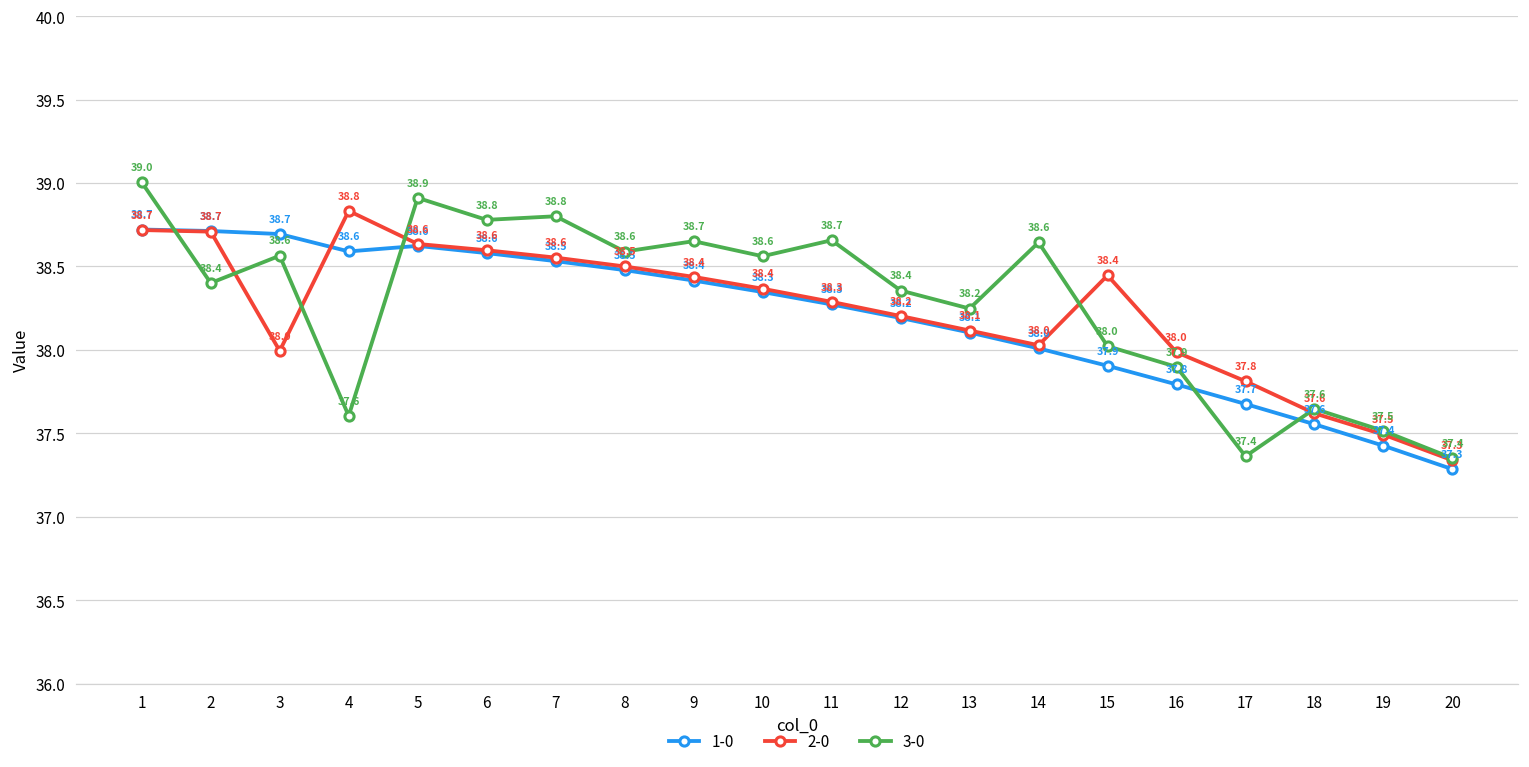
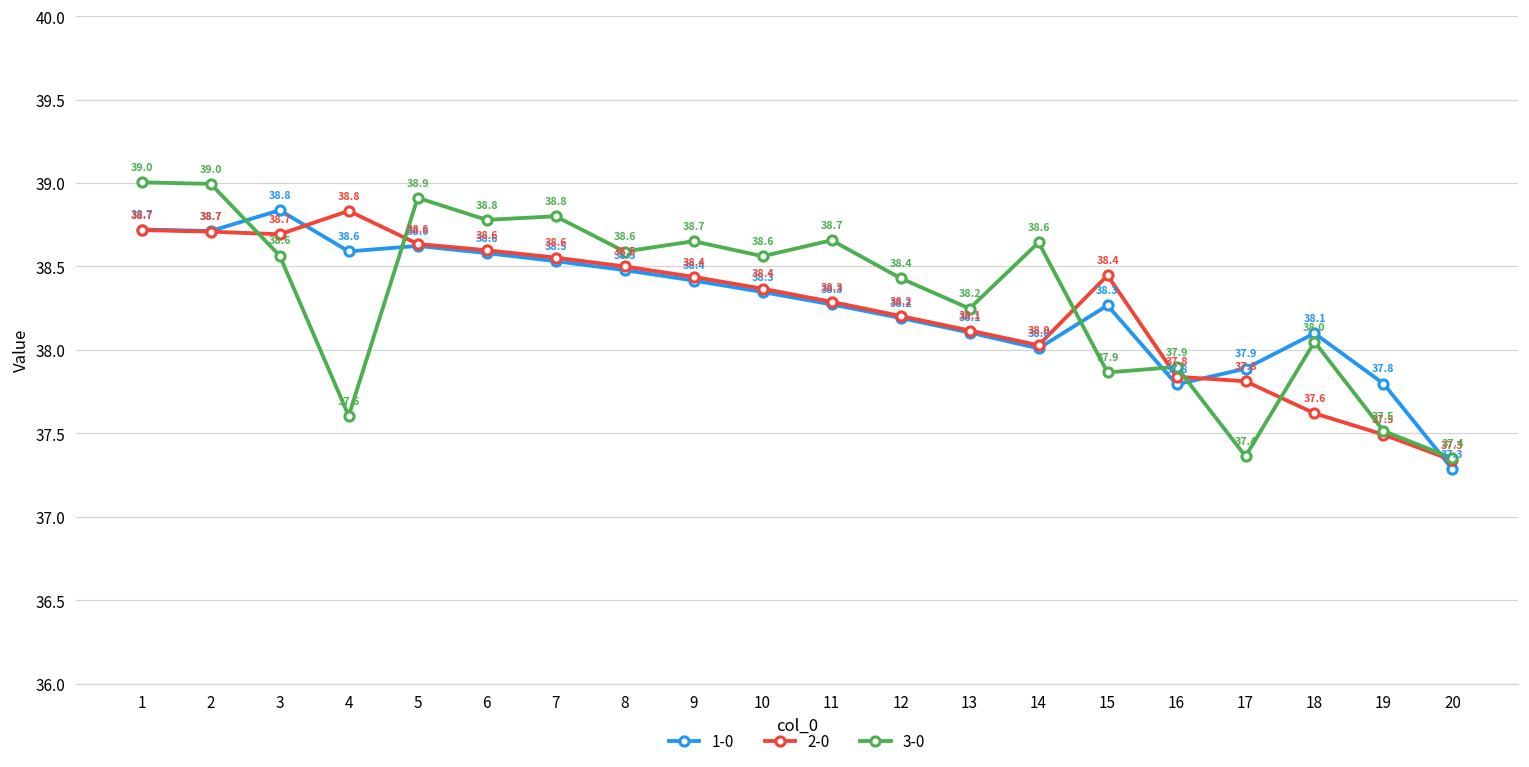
3-0, 2: 38.4 -> 39.0
1-0, 3: 38.7 -> 38.8
2-0, 3: 38.0 -> 38.7
3-0, 12: 38.36 -> 38.43
1-0, 15: 37.9 -> 38.3
3-0, 15: 38.0 -> 37.9
2-0, 16: 38.0 -> 37.8
1-0, 17: 37.7 -> 37.9
1-0, 18: 37.6 -> 38.1
3-0, 18: 37.6 -> 38.0
1-0, 19: 37.4 -> 37.8
